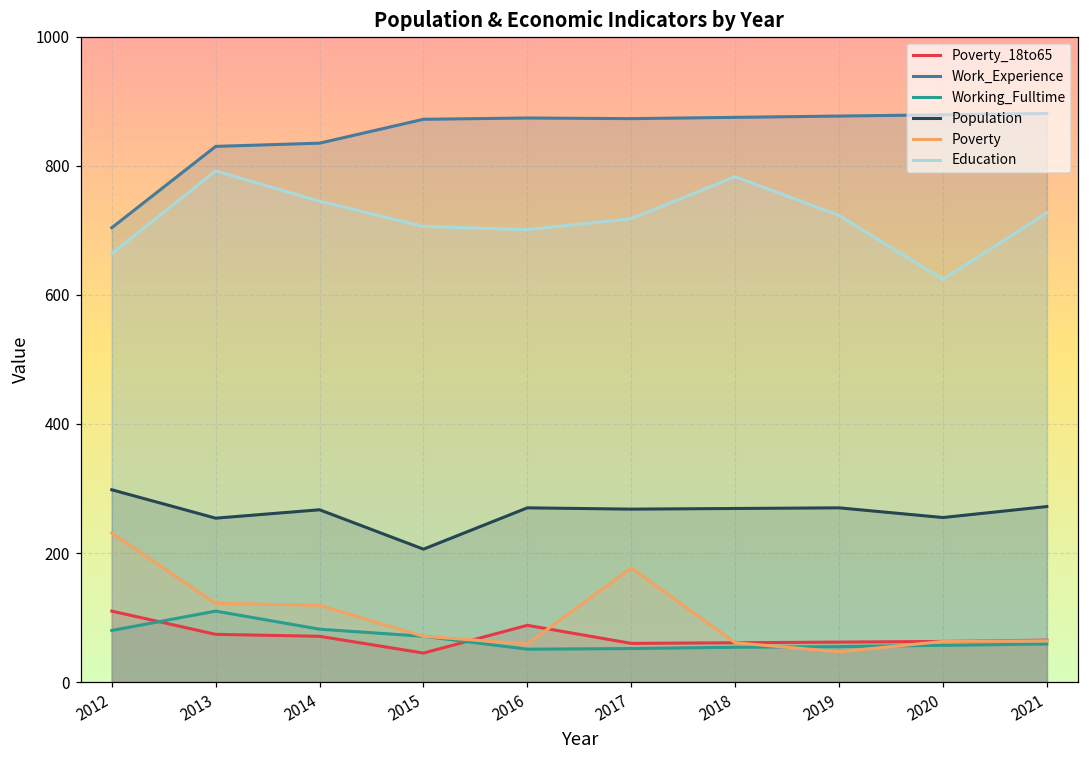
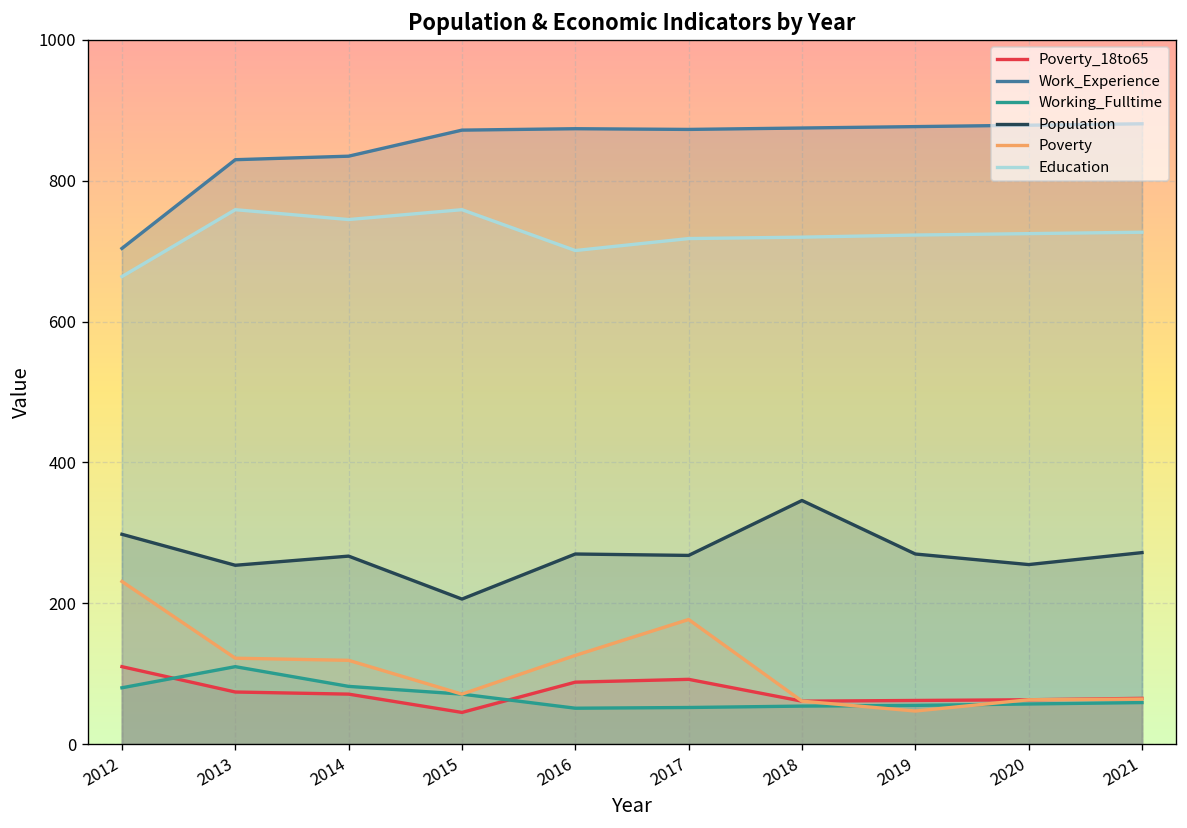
Education, 2013: 790 -> 760
Education, 2015: 710 -> 760
Poverty, 2016: 60 -> 130
Poverty_18to65, 2017: 60 -> 90
Population, 2018: 270 -> 350
Education, 2018: 780 -> 720
Education, 2020: 620 -> 730
